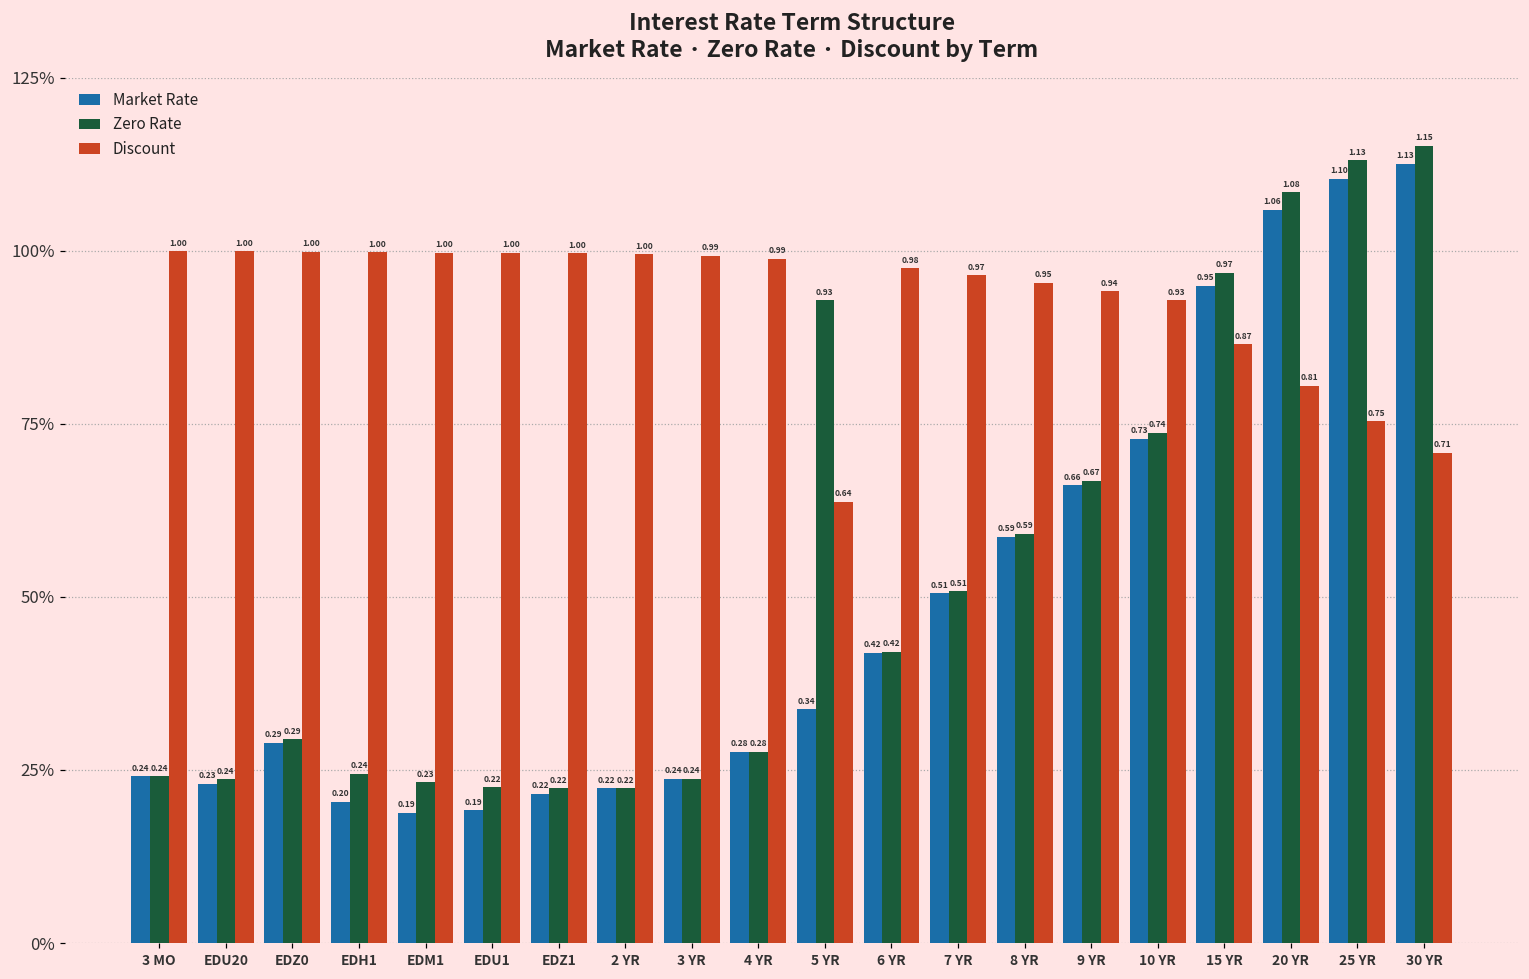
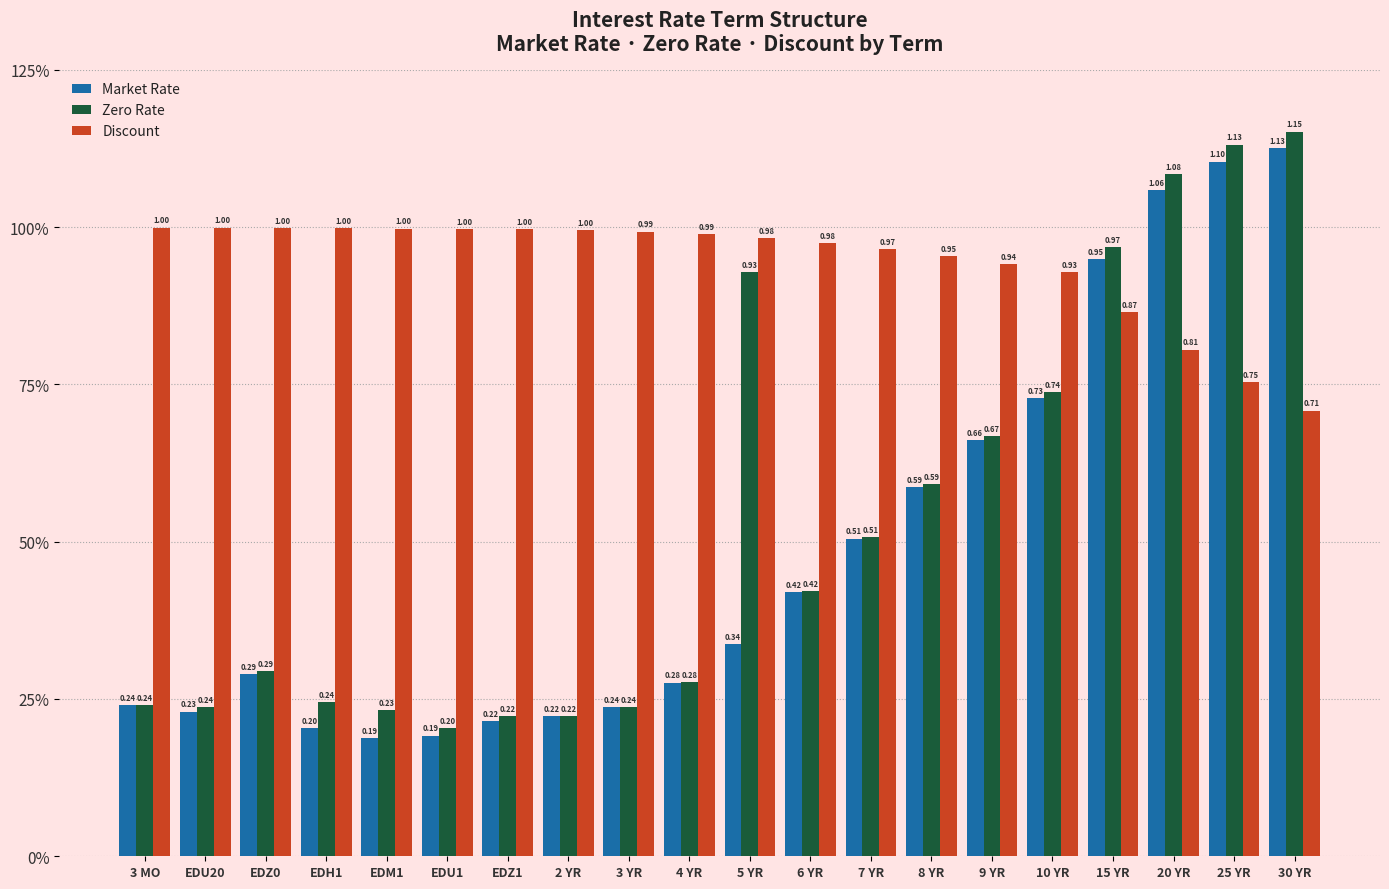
Zero Rate, EDU1: 0.22 -> 0.20
Discount, 5 YR: 0.64 -> 0.98
